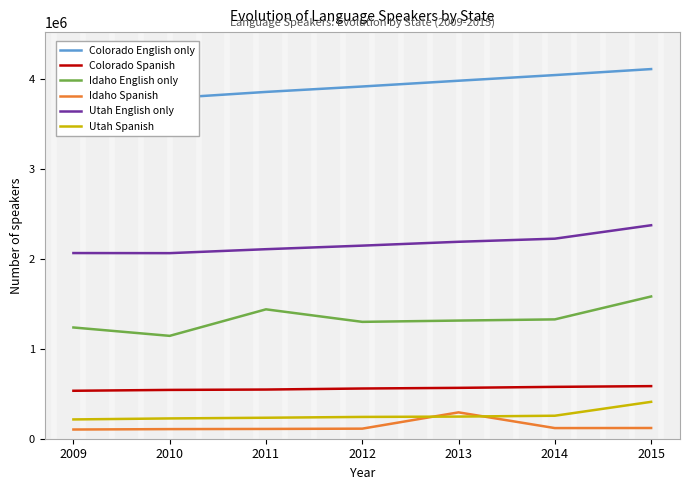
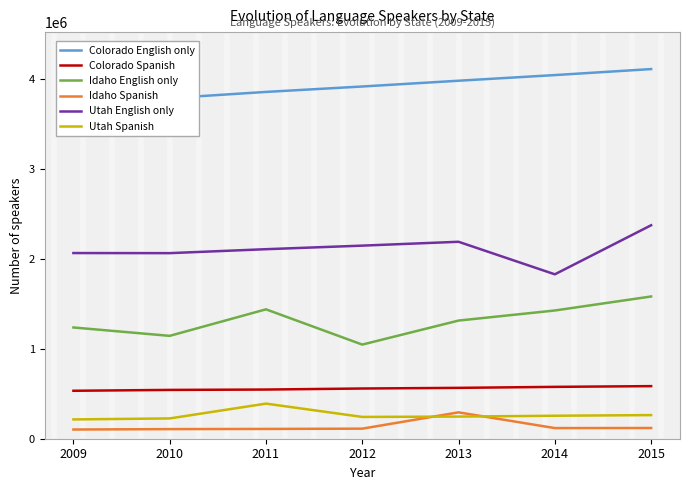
Utah Spanish, 2011: 200000 -> 400000
Idaho English only, 2012: 1300000 -> 1000000
Idaho English only, 2014: 1300000 -> 1400000
Utah English only, 2014: 2200000 -> 1800000
Utah Spanish, 2015: 400000 -> 300000
